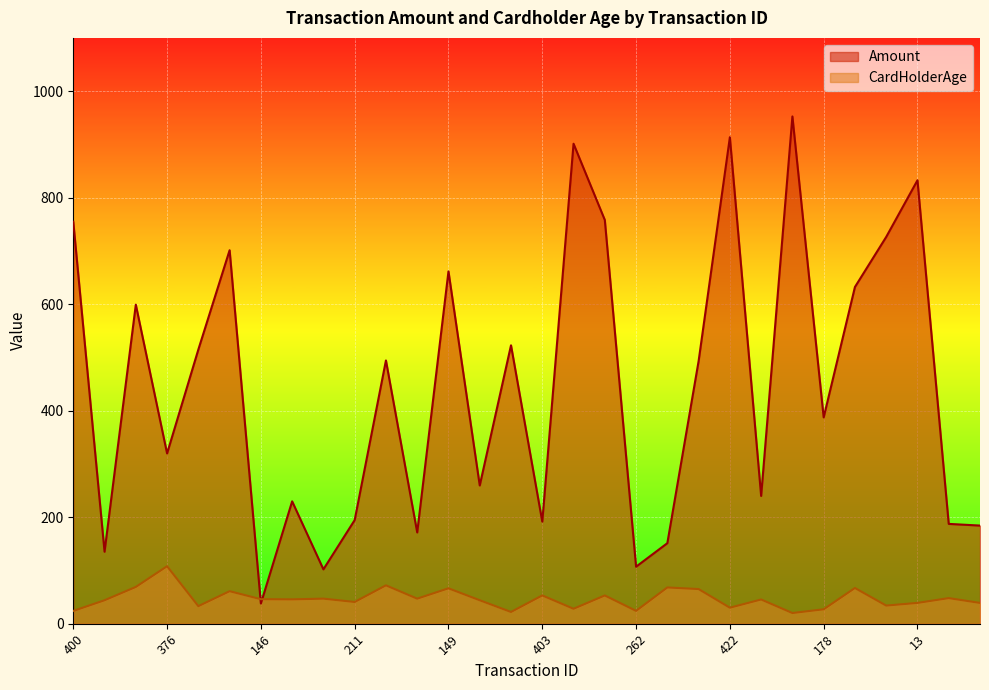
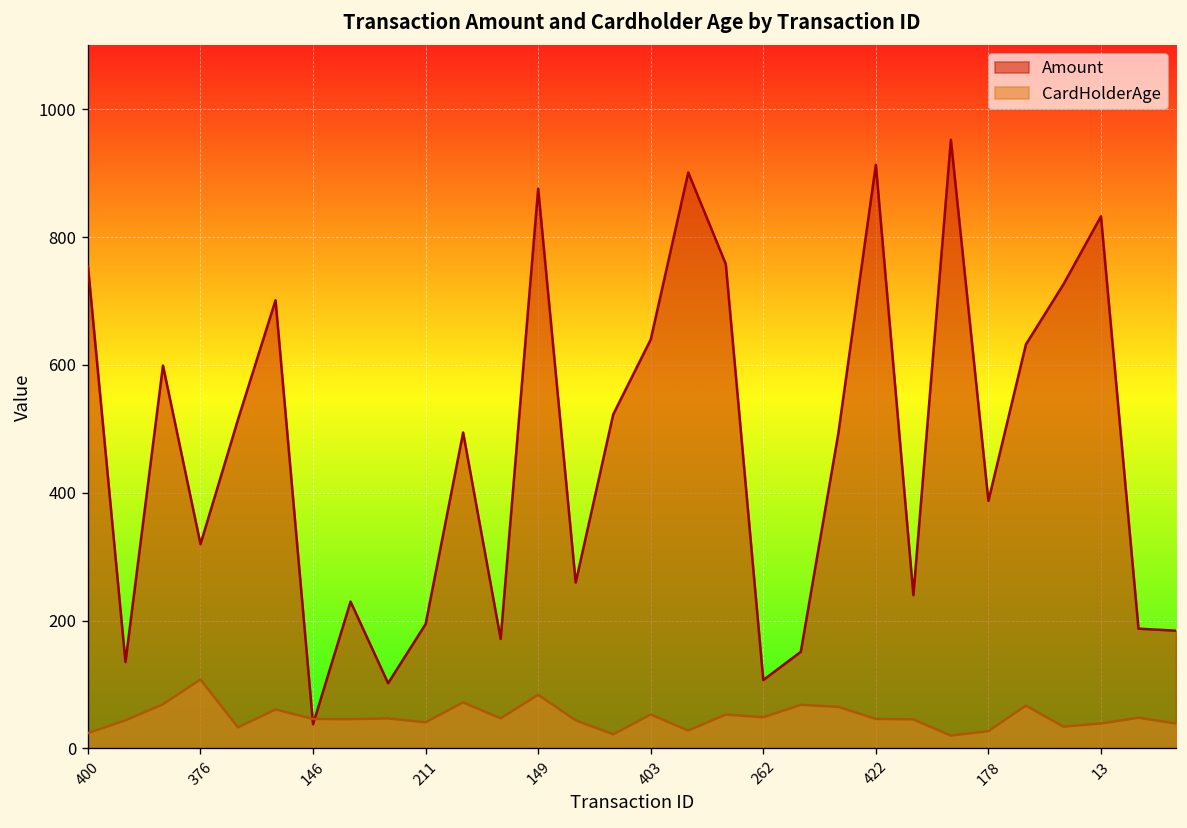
Amount, 149: 660 -> 880
CardHolderAge, 149: 70 -> 80
Amount, 403: 190 -> 640
CardHolderAge, 262: 20 -> 50
CardHolderAge, 422: 30 -> 50
